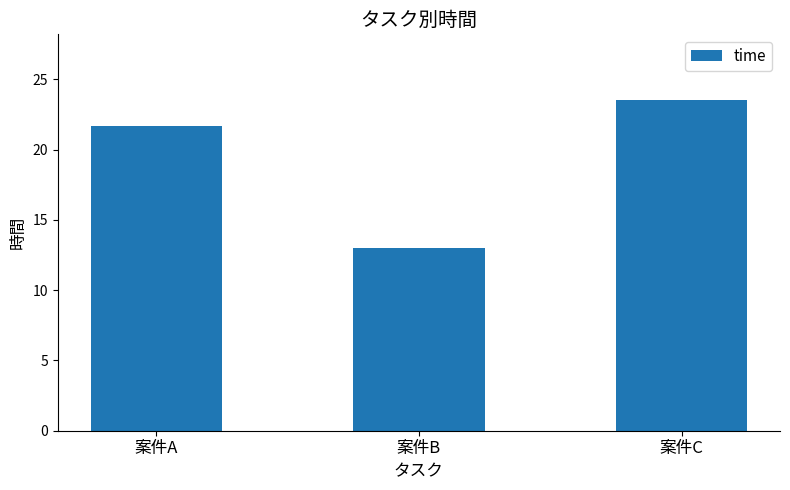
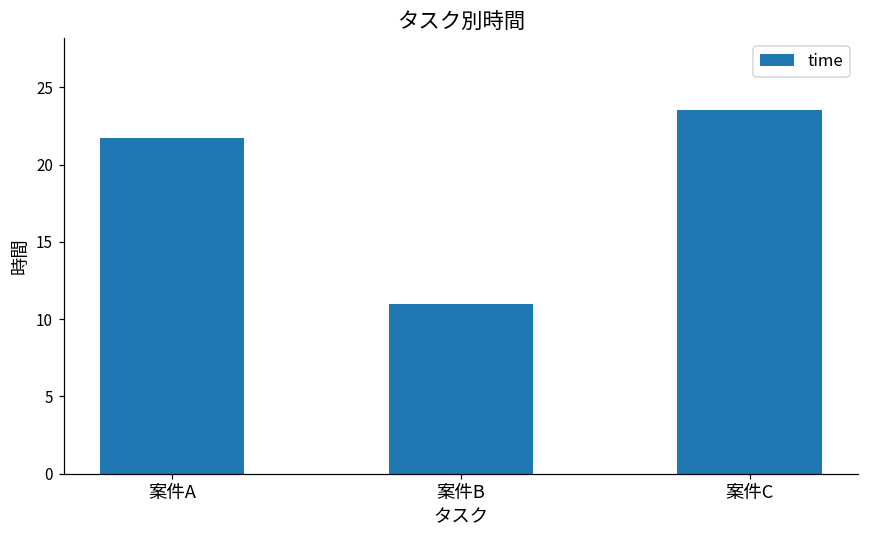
案件B: 13 -> 11
